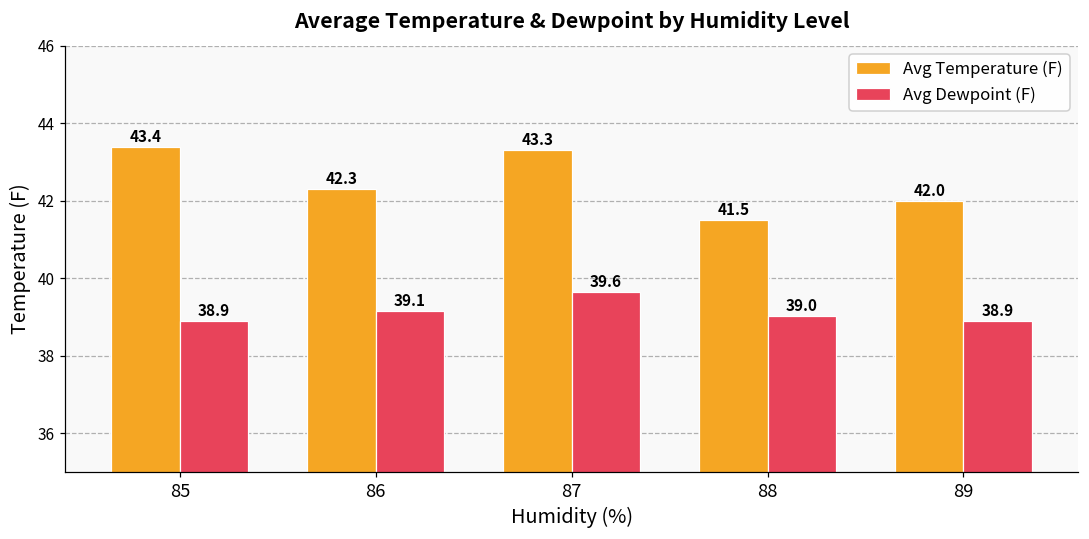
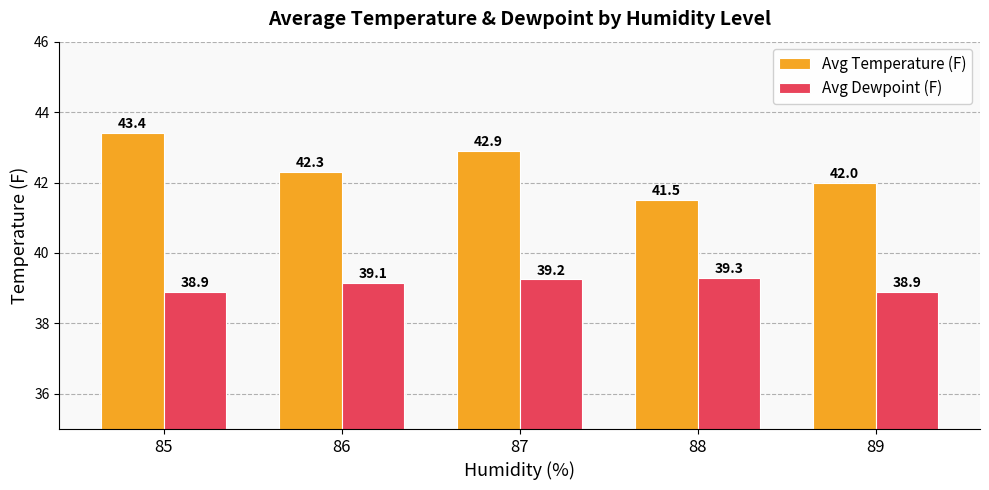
Avg Temperature (F), 87: 43.3 -> 42.9
Avg Dewpoint (F), 87: 39.6 -> 39.2
Avg Dewpoint (F), 88: 39.0 -> 39.3
